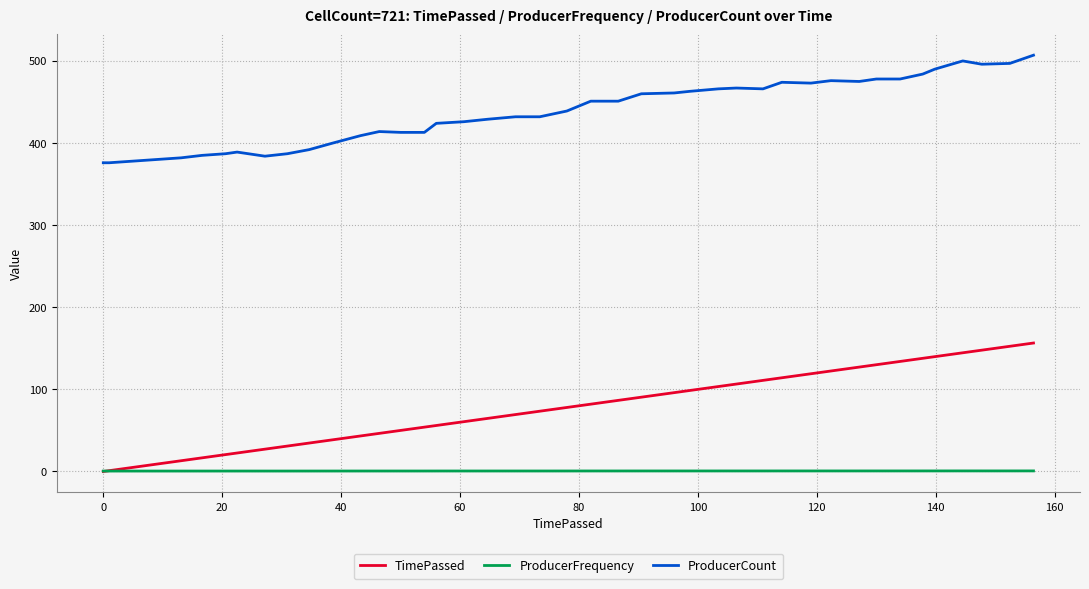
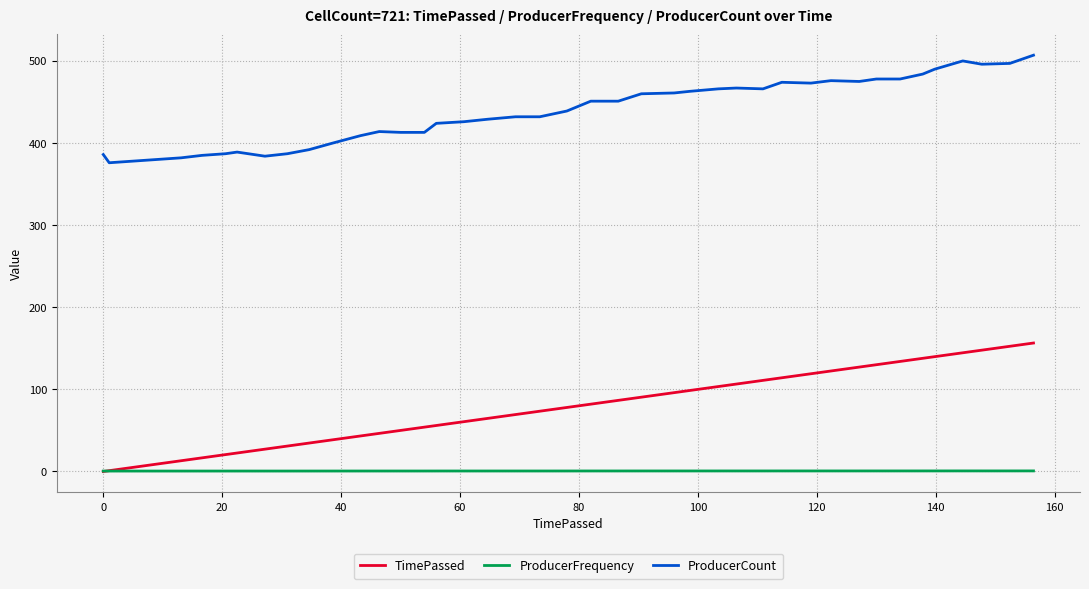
ProducerCount, 0: 380 -> 390
